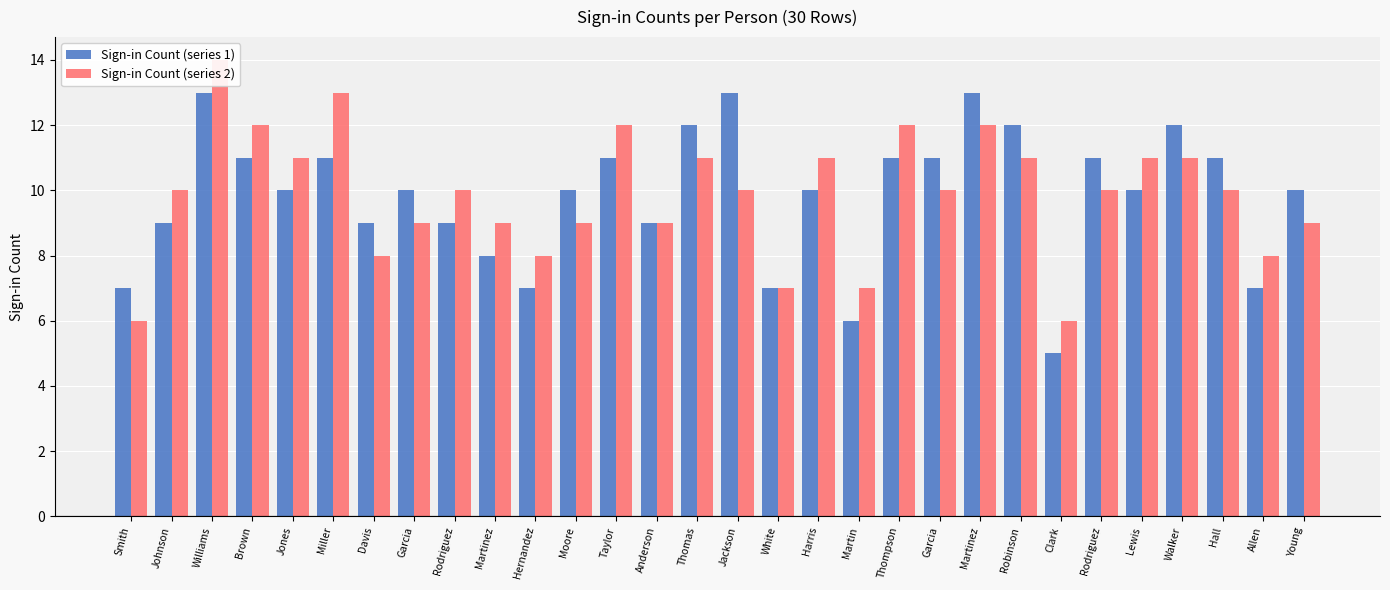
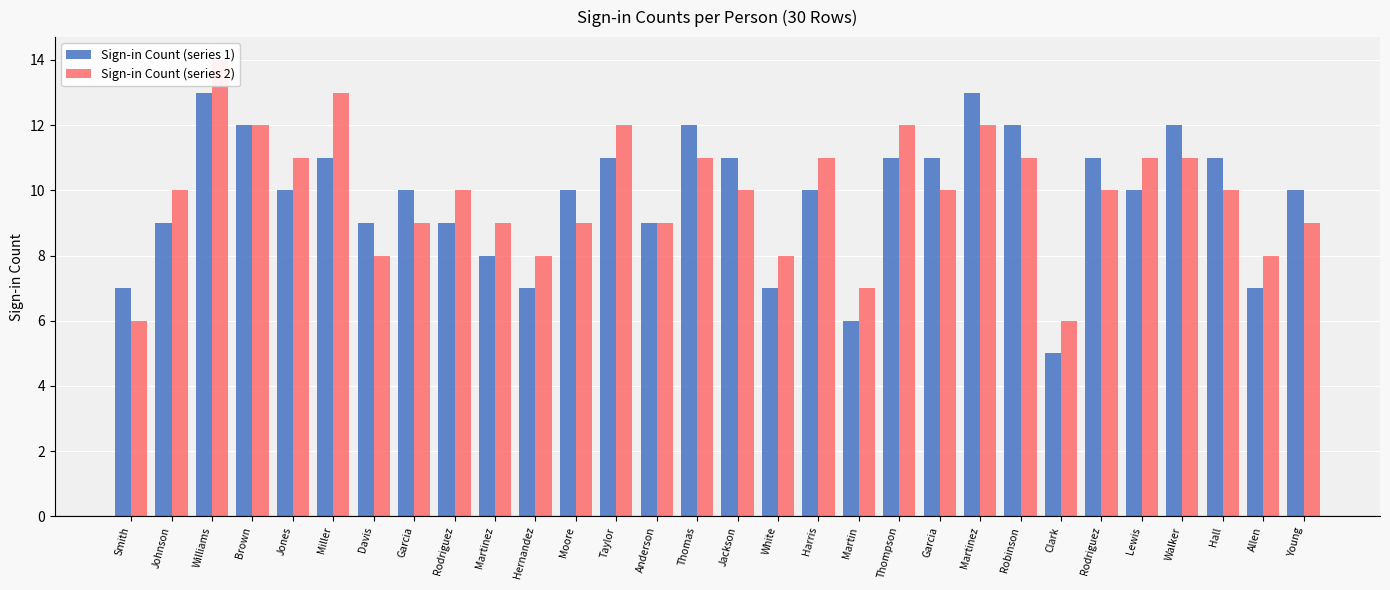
Sign-in Count (series 1), Brown: 11 -> 12
Sign-in Count (series 1), Jackson: 13 -> 11
Sign-in Count (series 2), White: 7 -> 8
